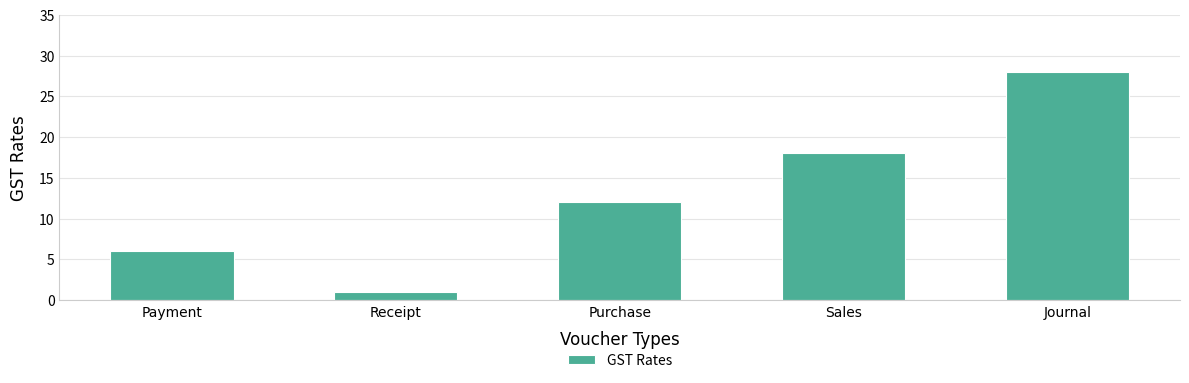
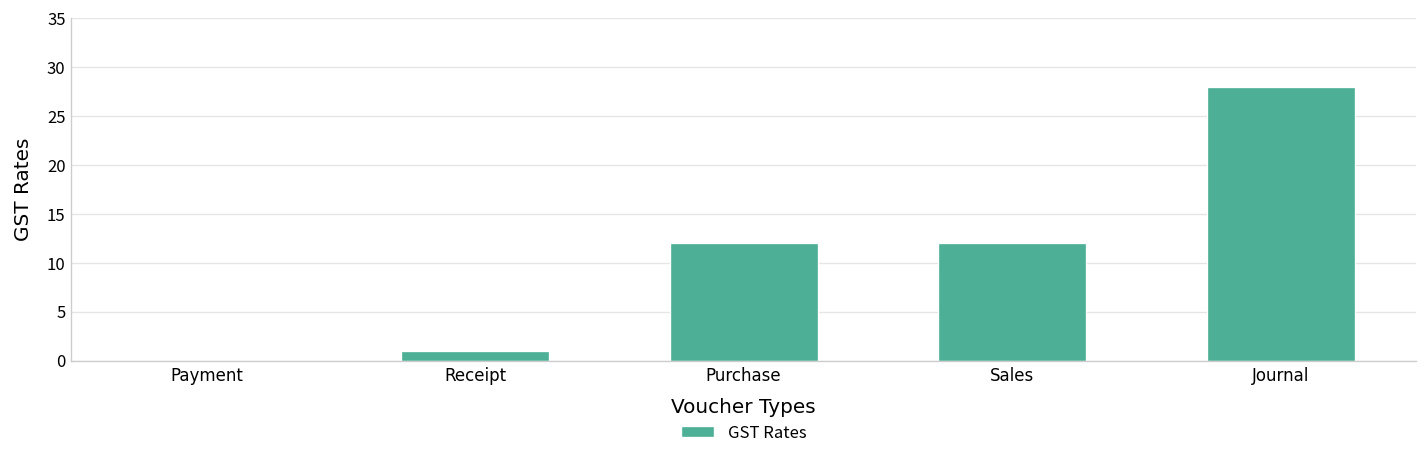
Payment: 6 -> 0
Sales: 18 -> 12
